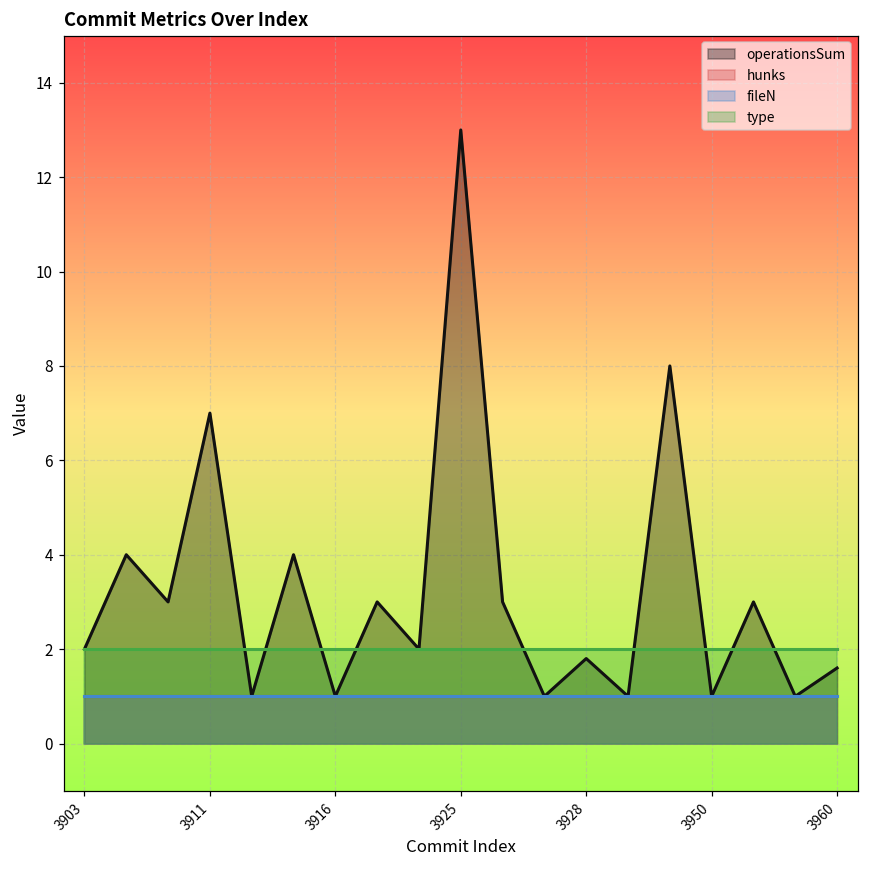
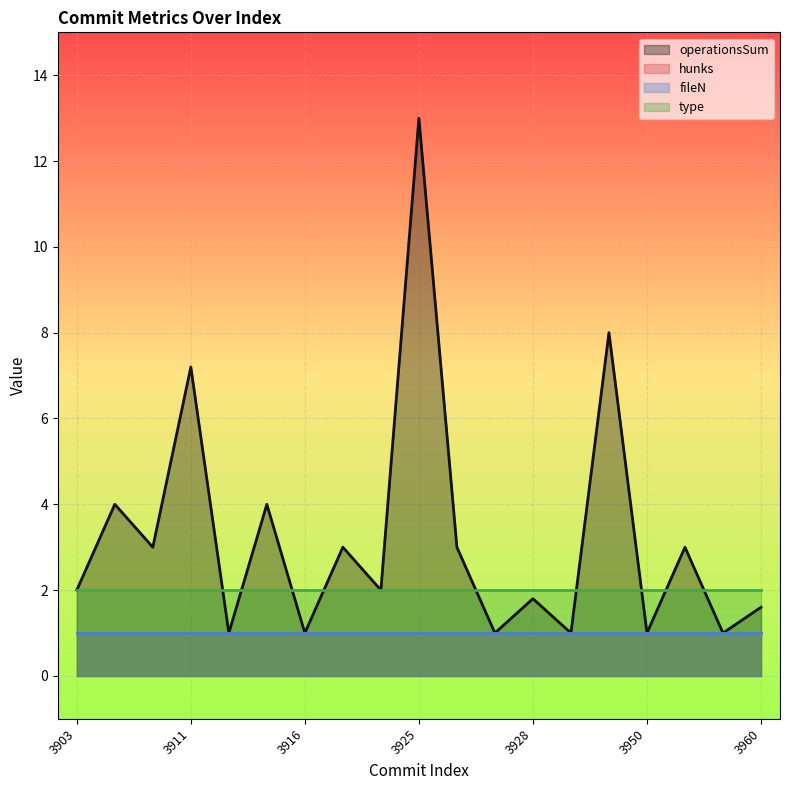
operationsSum, 3911: 7.0 -> 7.2
